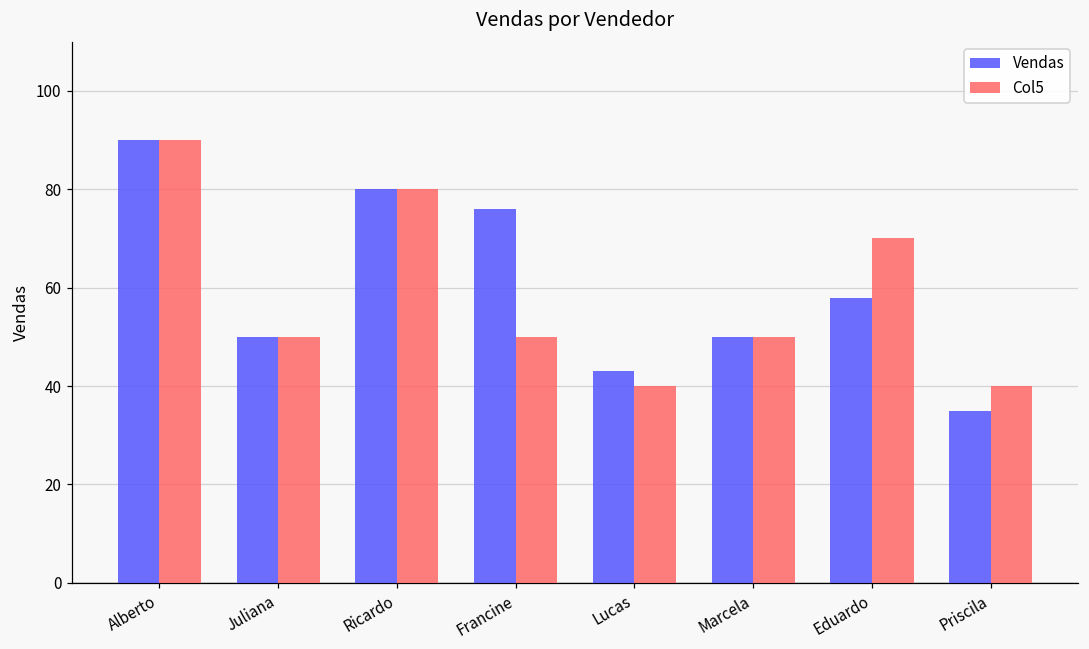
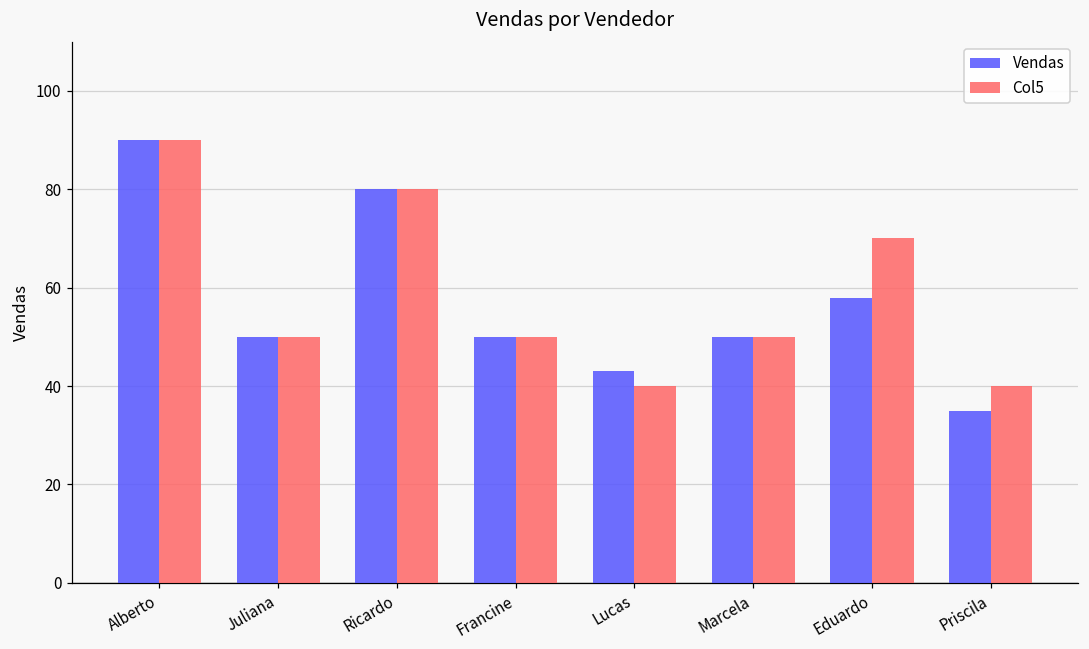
Vendas, Francine: 76 -> 50
